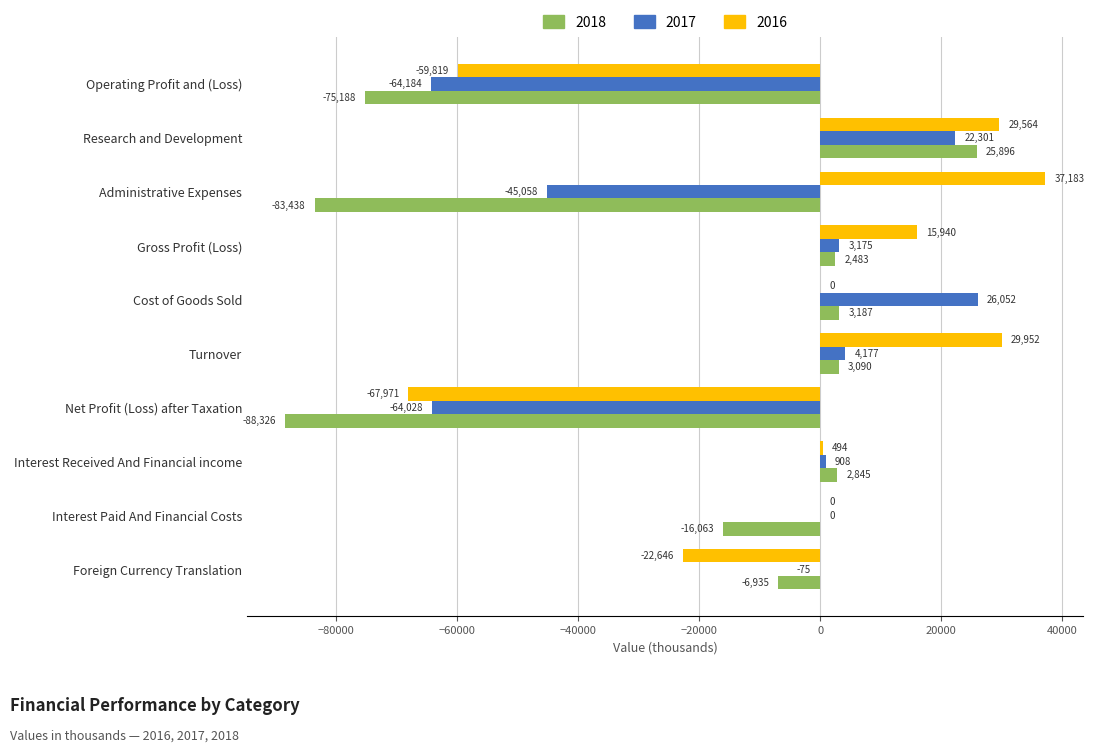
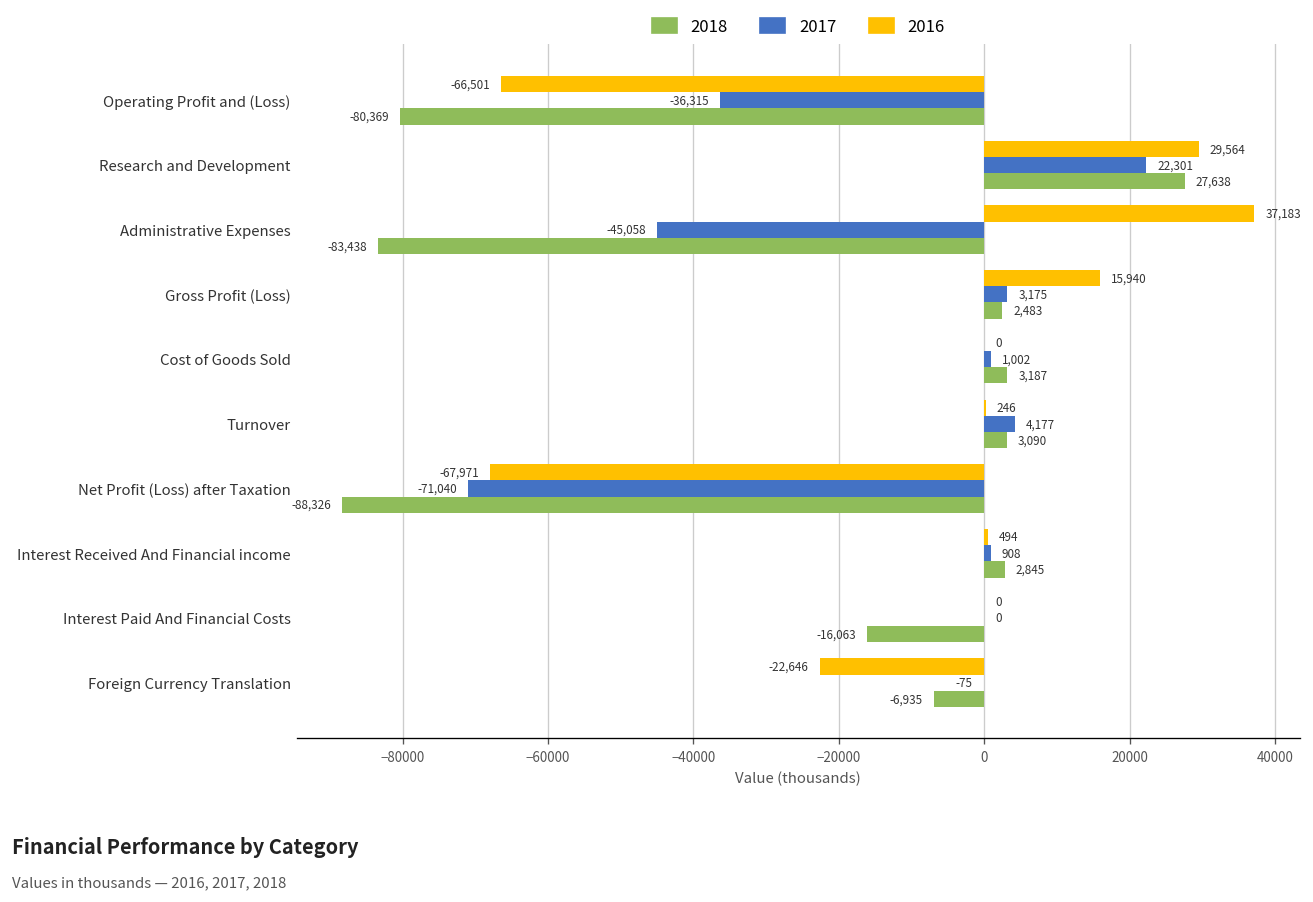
2016, Operating Profit and (Loss): -59,819 -> -66,501
2017, Operating Profit and (Loss): -64,184 -> -36,315
2018, Operating Profit and (Loss): -75,188 -> -80,369
2018, Research and Development: 25,896 -> 27,638
2017, Cost of Goods Sold: 26,052 -> 1,002
2016, Turnover: 29,952 -> 246
2017, Net Profit (Loss) after Taxation: -64,028 -> -71,040
